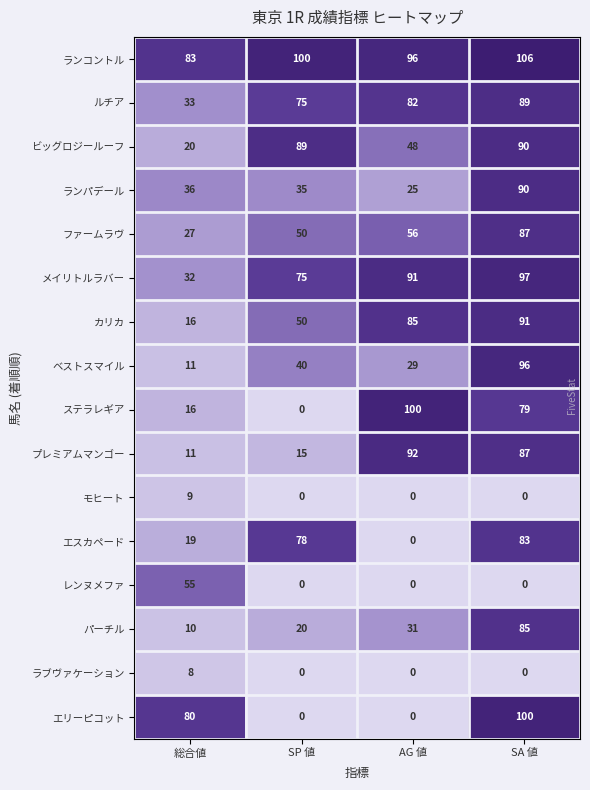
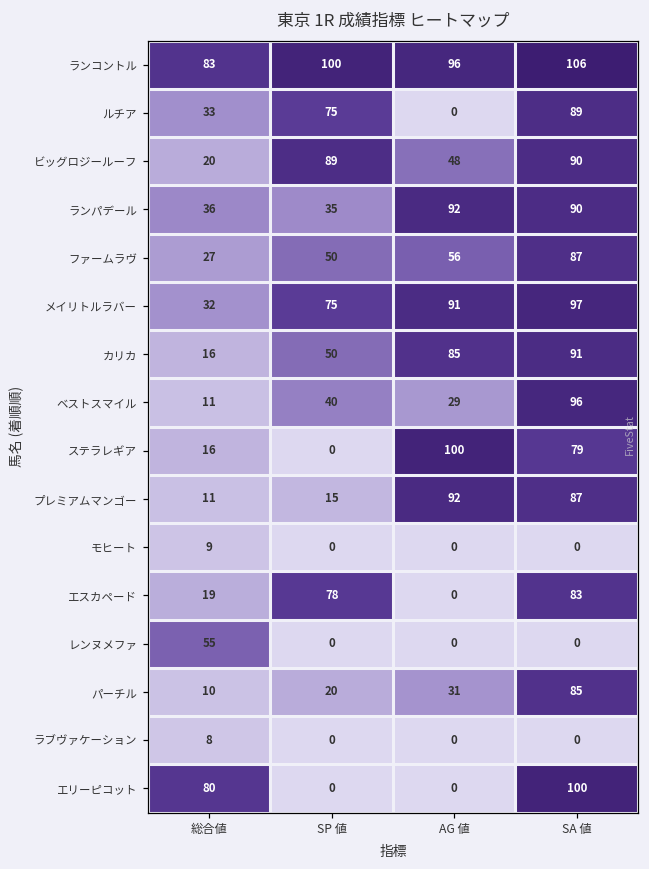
ルチア, AG 値: 82 -> 0
ランパデール, AG 値: 25 -> 92
